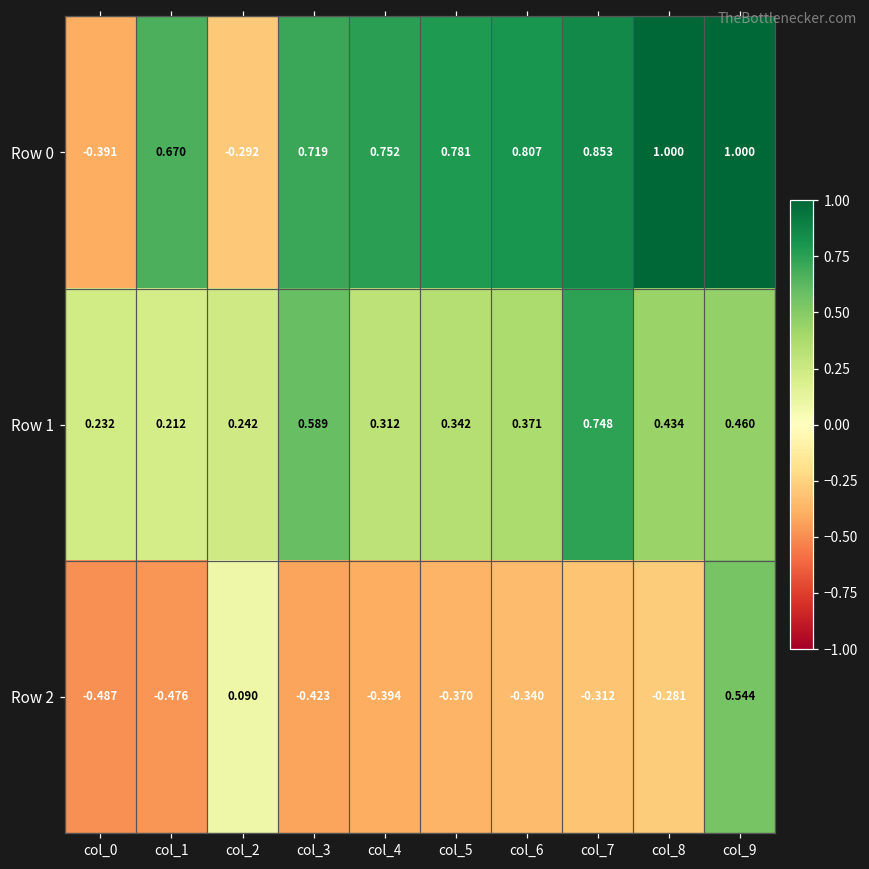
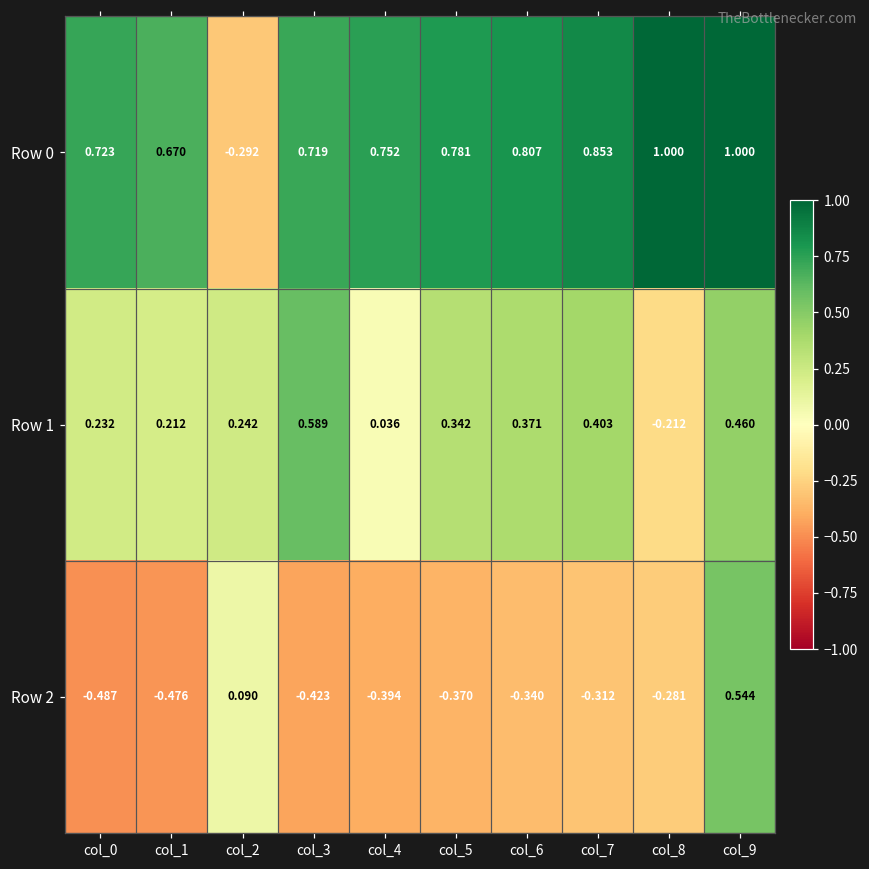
Row 0, col_0: -0.391 -> 0.723
Row 1, col_4: 0.312 -> 0.036
Row 1, col_7: 0.748 -> 0.403
Row 1, col_8: 0.434 -> -0.212
